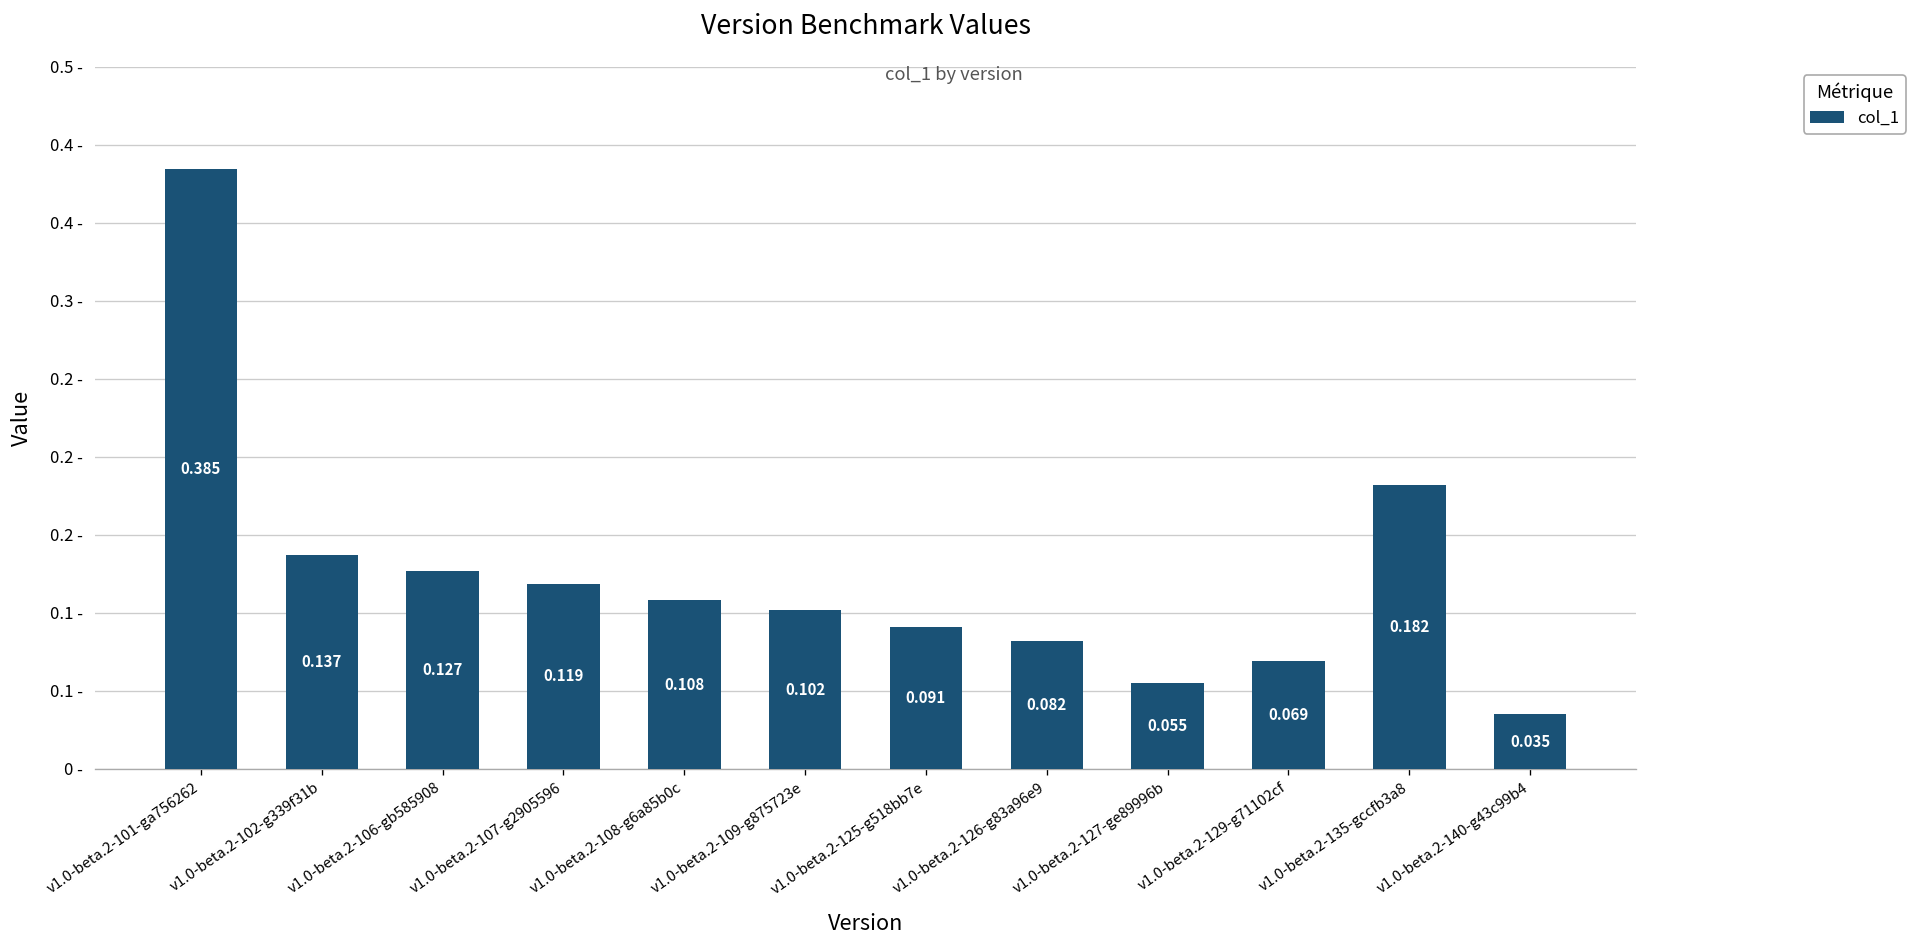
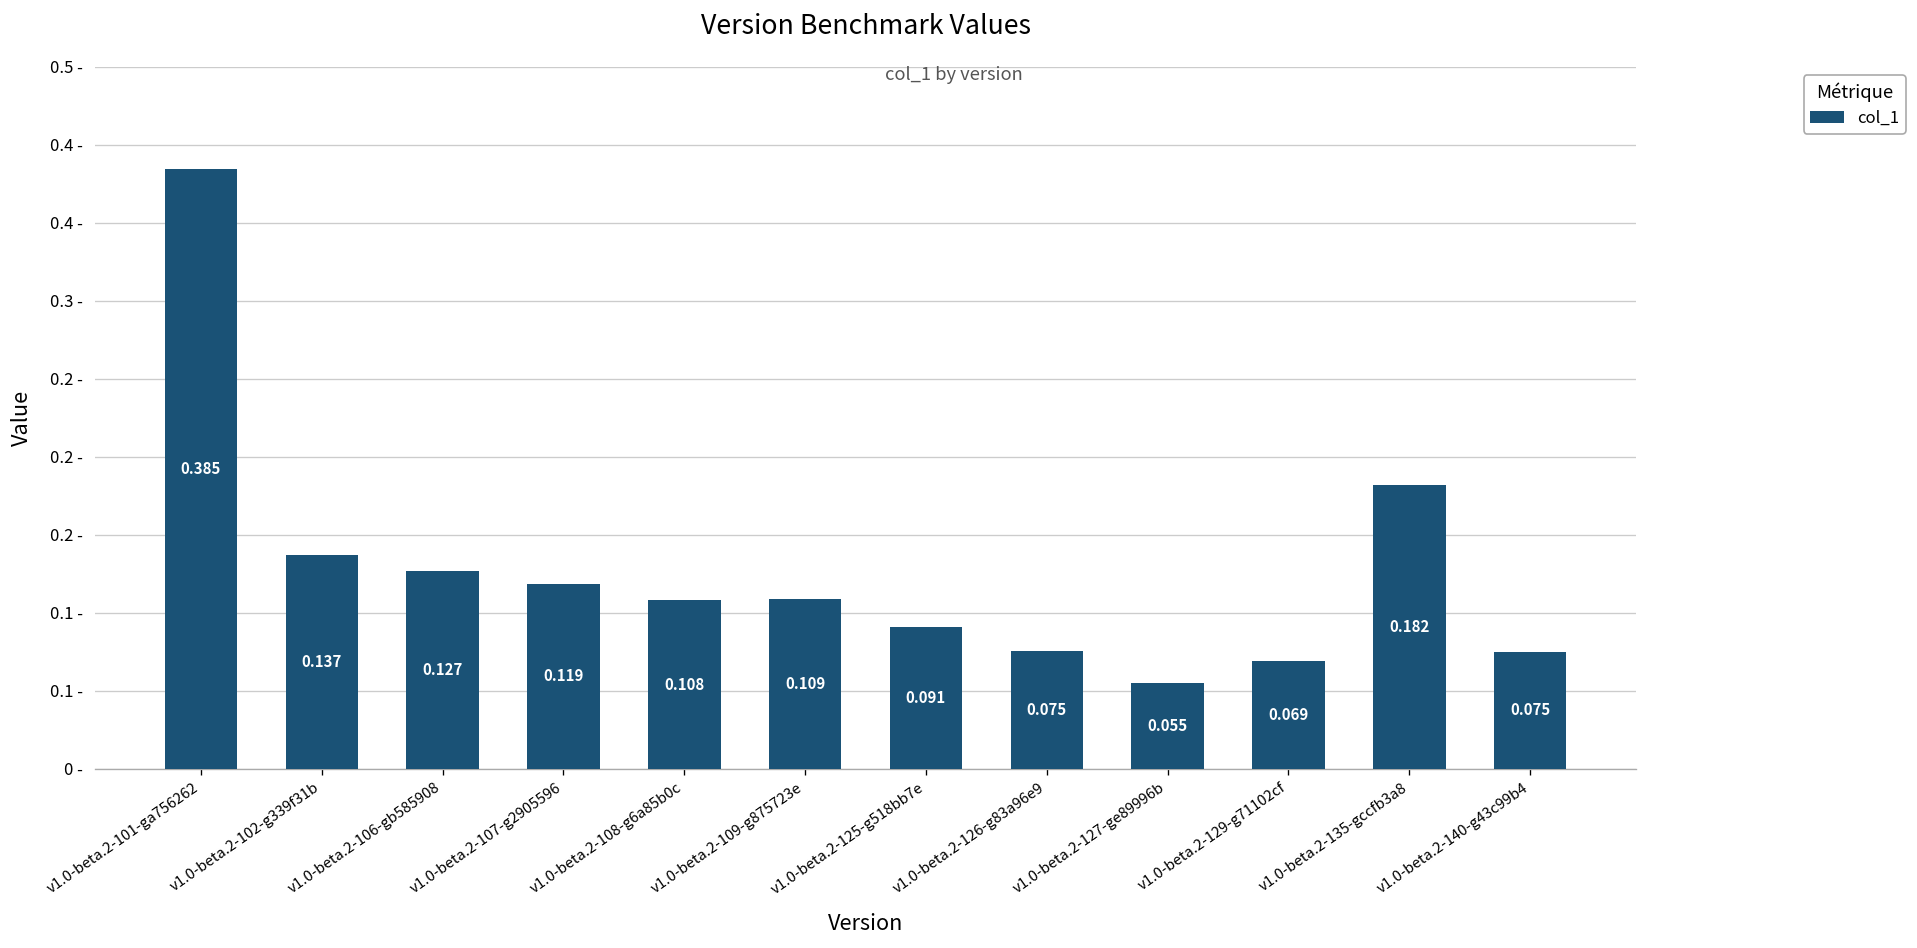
v1.0-beta.2-109-g875723e: 0.102 -> 0.109
v1.0-beta.2-126-g83a96e9: 0.082 -> 0.075
v1.0-beta.2-140-g43c99b4: 0.035 -> 0.075
